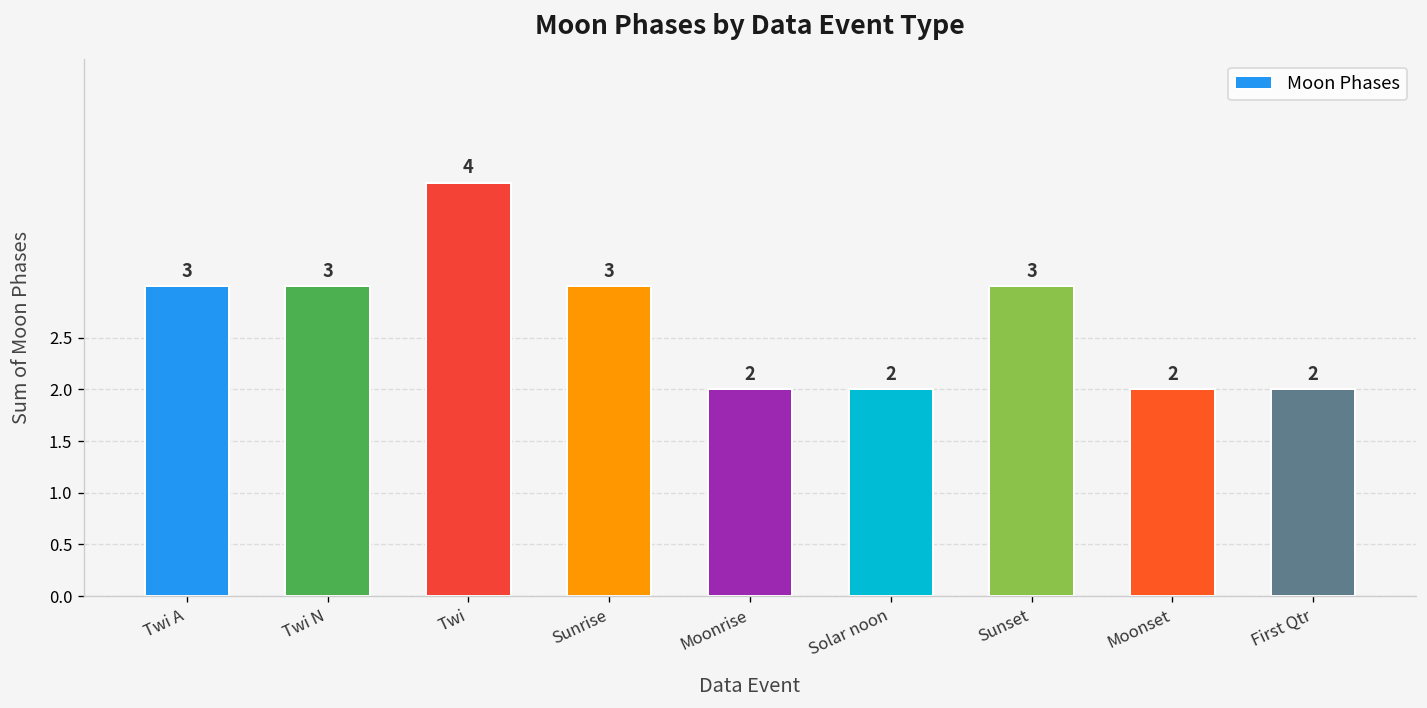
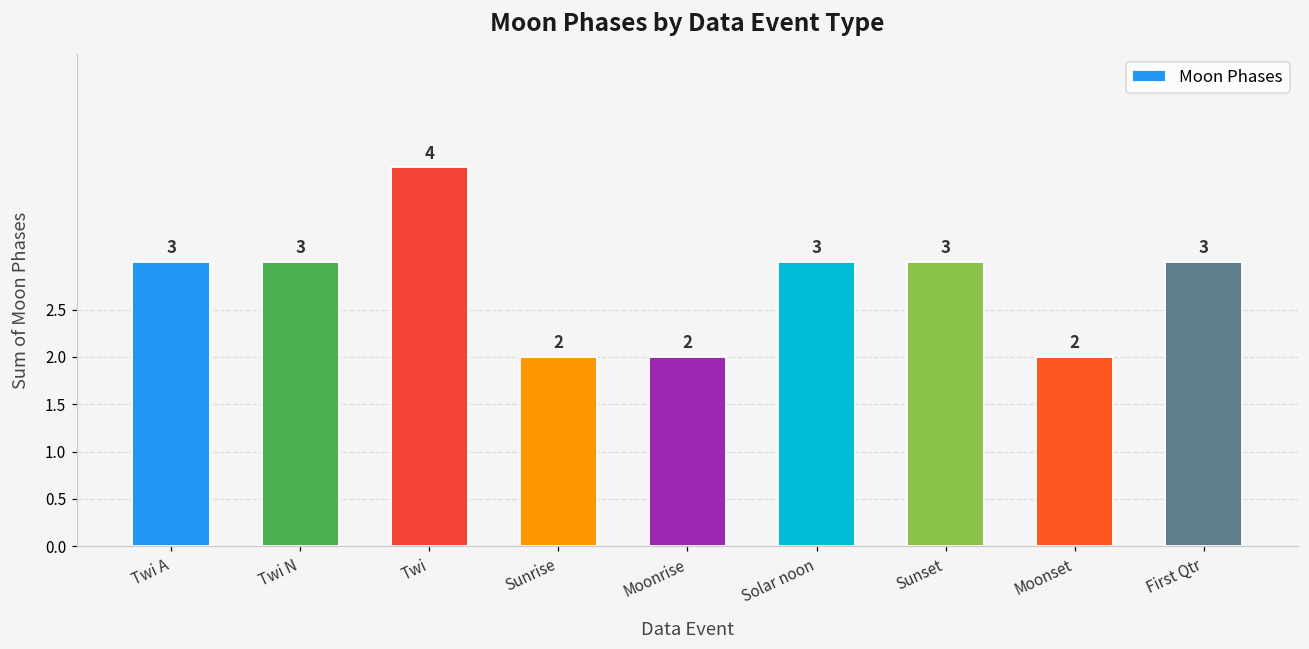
Sunrise: 3 -> 2
Solar noon: 2 -> 3
First Qtr: 2 -> 3
